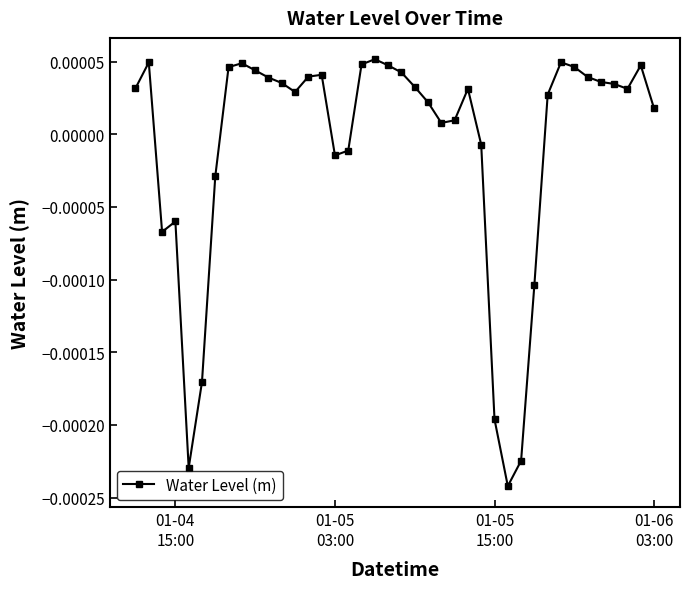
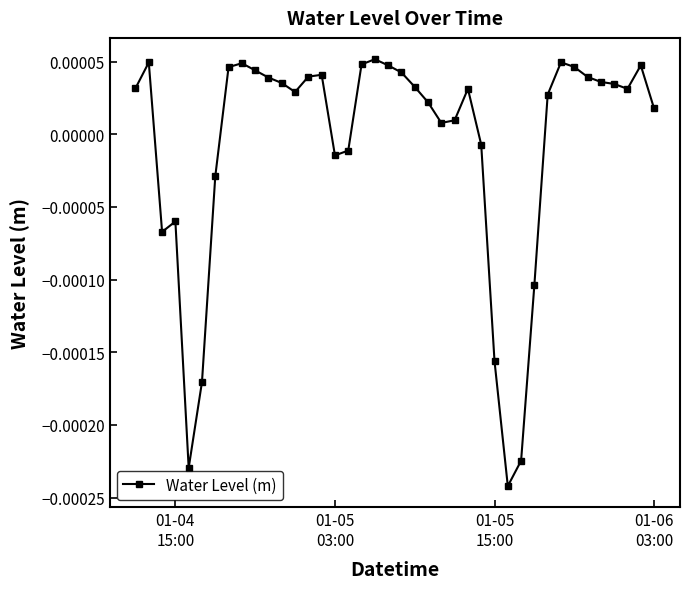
01-05 15:00: -0.000196 -> -0.000156
